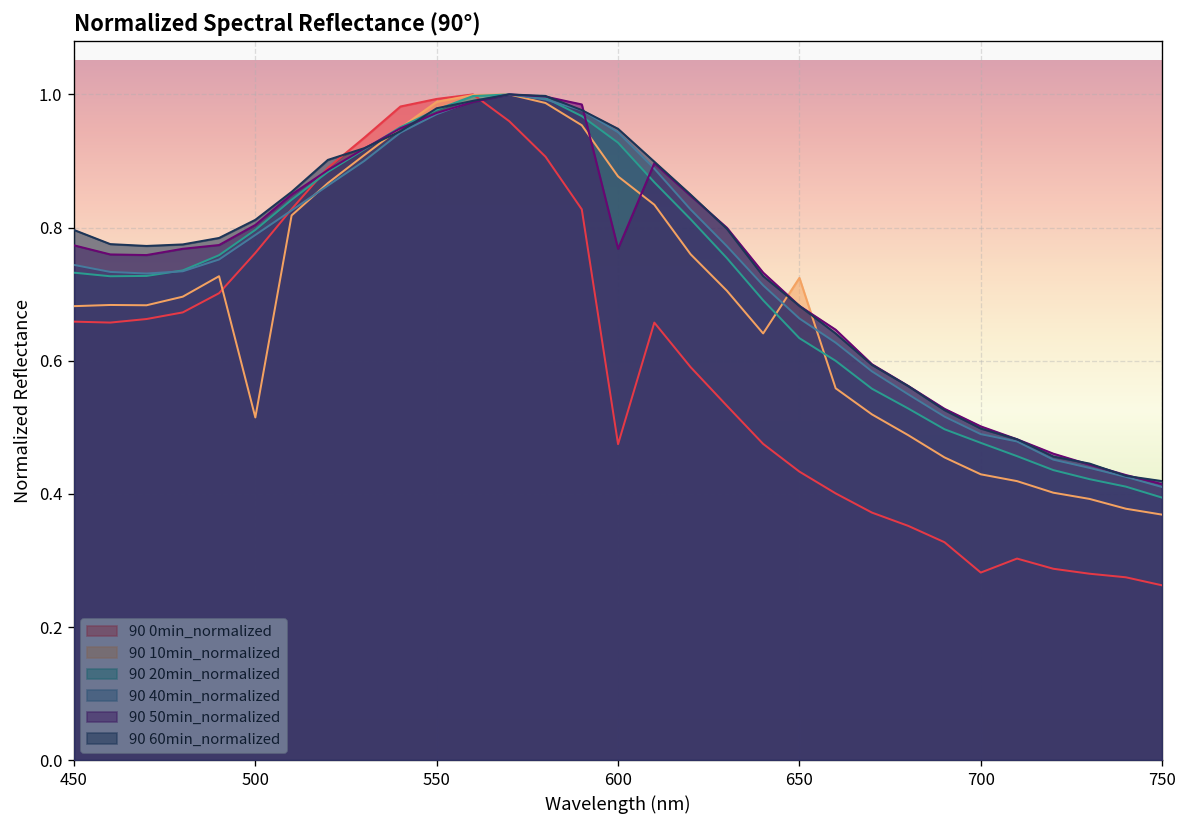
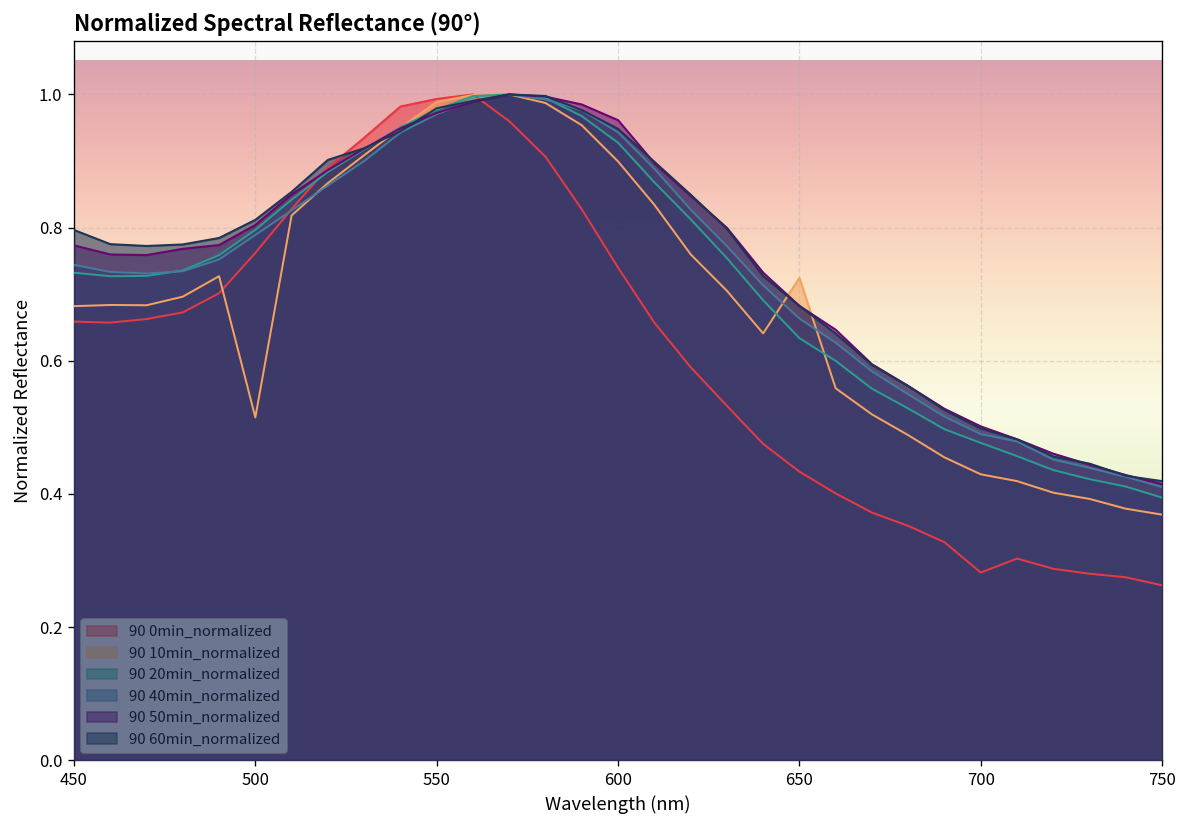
90 0min_normalized, 600: 0.47 -> 0.74
90 10min_normalized, 600: 0.88 -> 0.90
90 50min_normalized, 600: 0.77 -> 0.96
